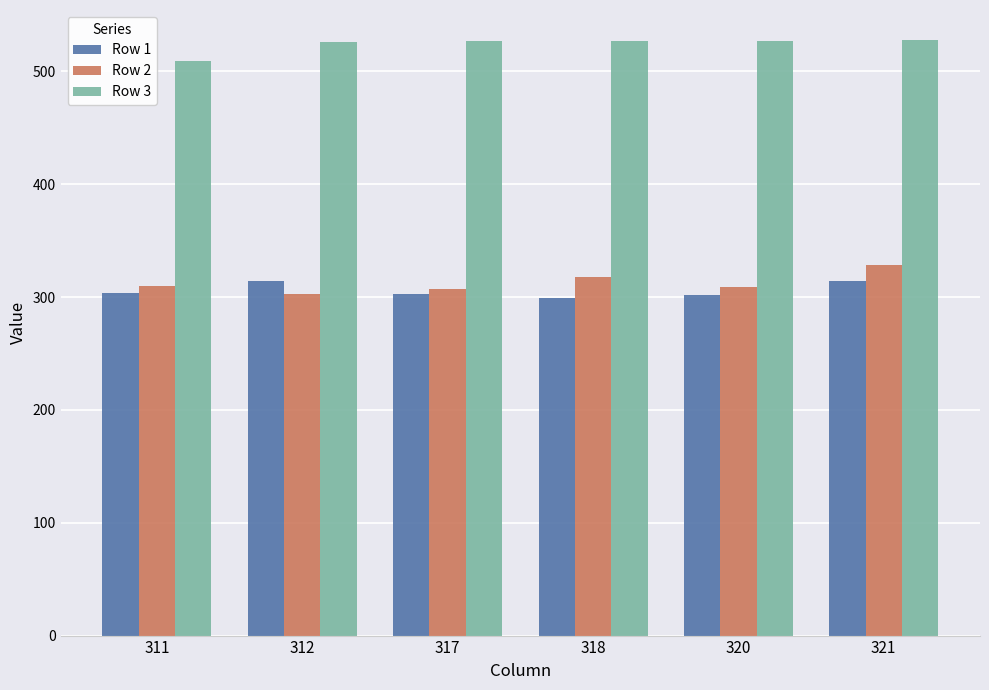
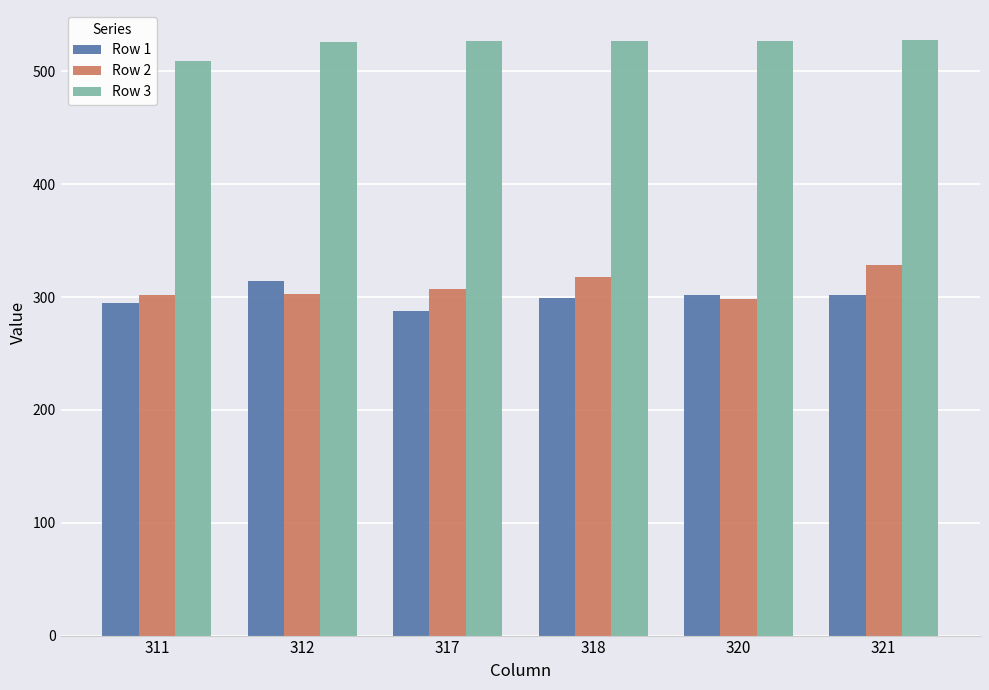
Row 1, 311: 304 -> 295
Row 2, 311: 310 -> 302
Row 1, 317: 303 -> 288
Row 2, 320: 309 -> 298
Row 1, 321: 314 -> 302
